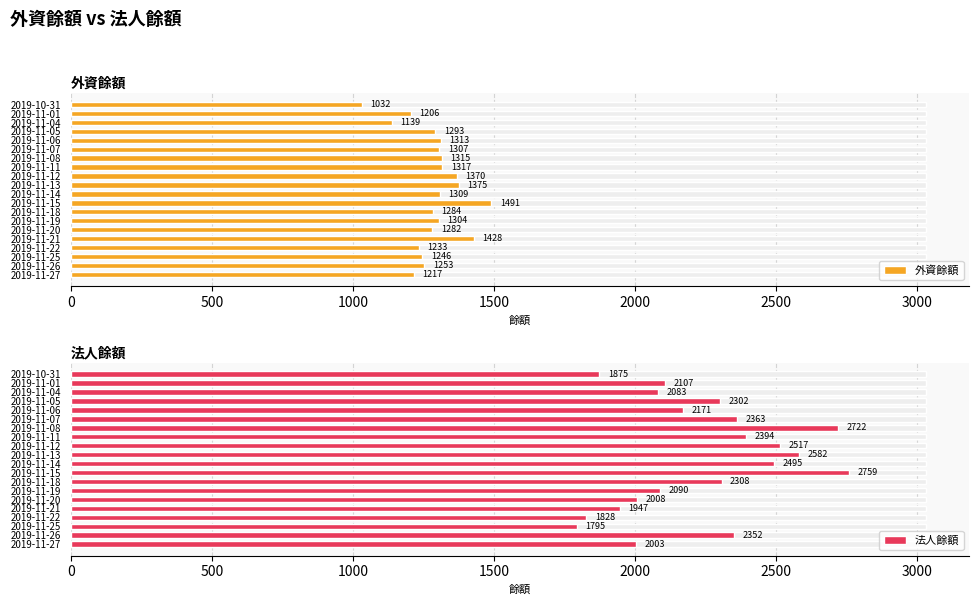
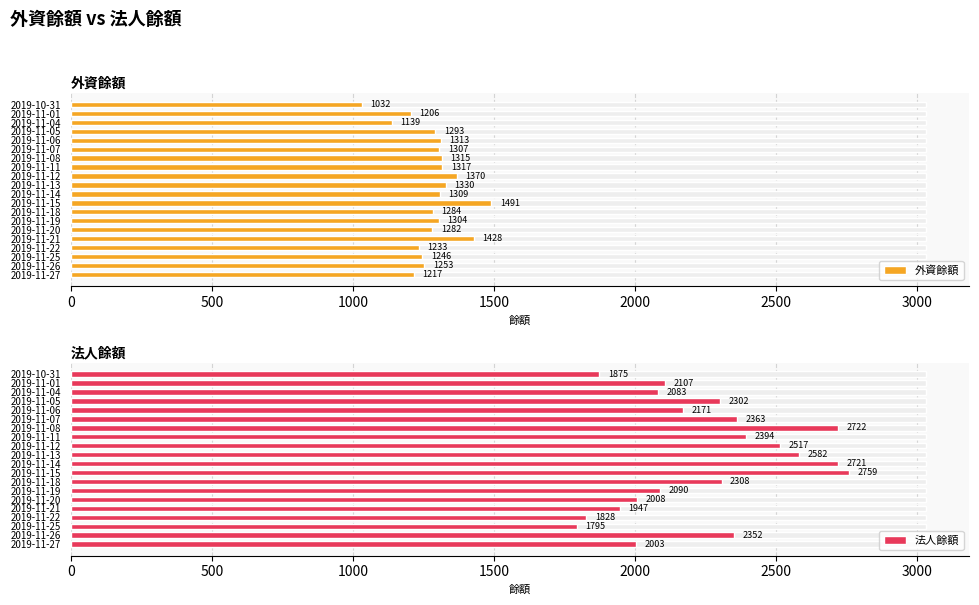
外資餘額, 外資餘額, 2019-11-13: 1375 -> 1330
法人餘額, 法人餘額, 2019-11-14: 2495 -> 2721
